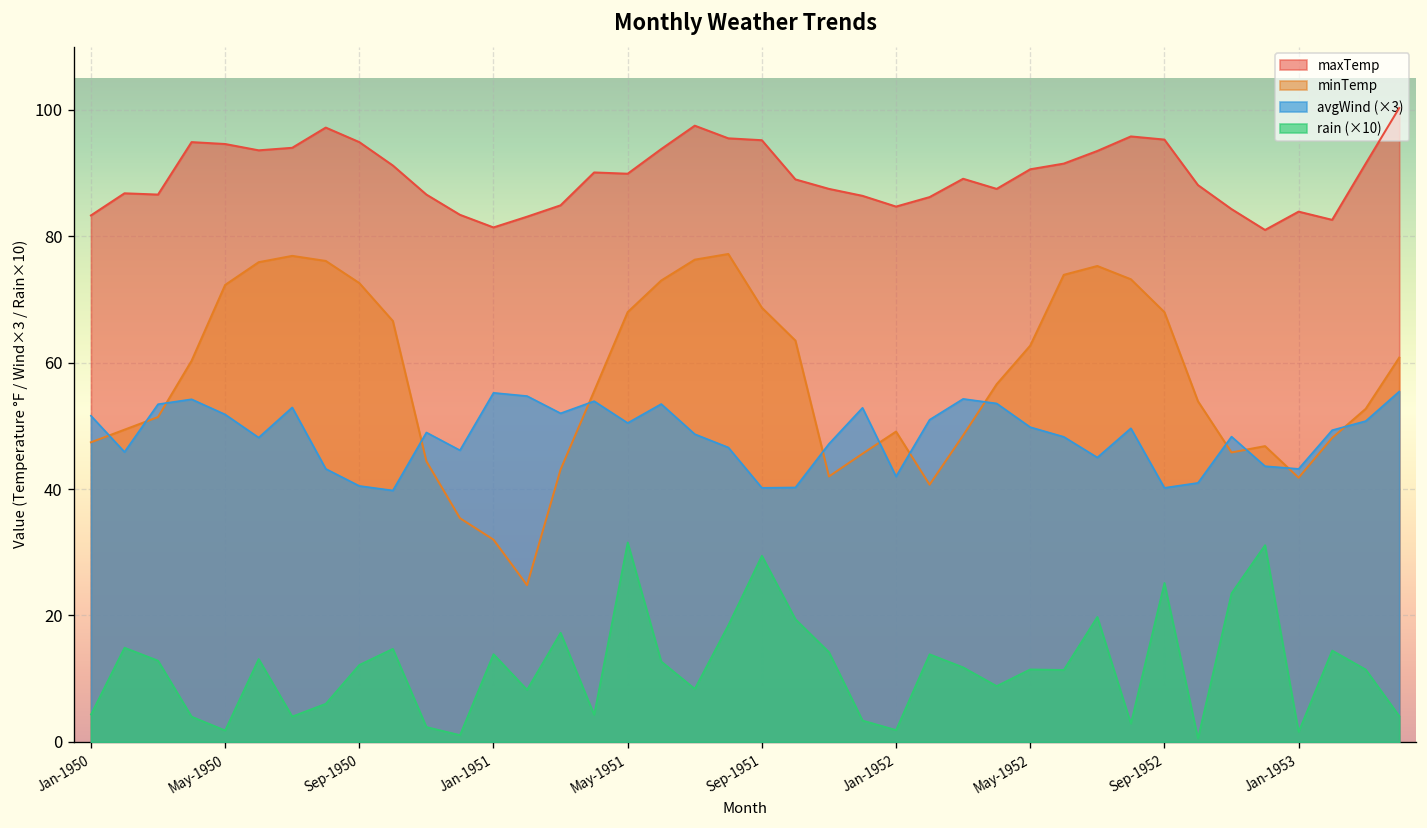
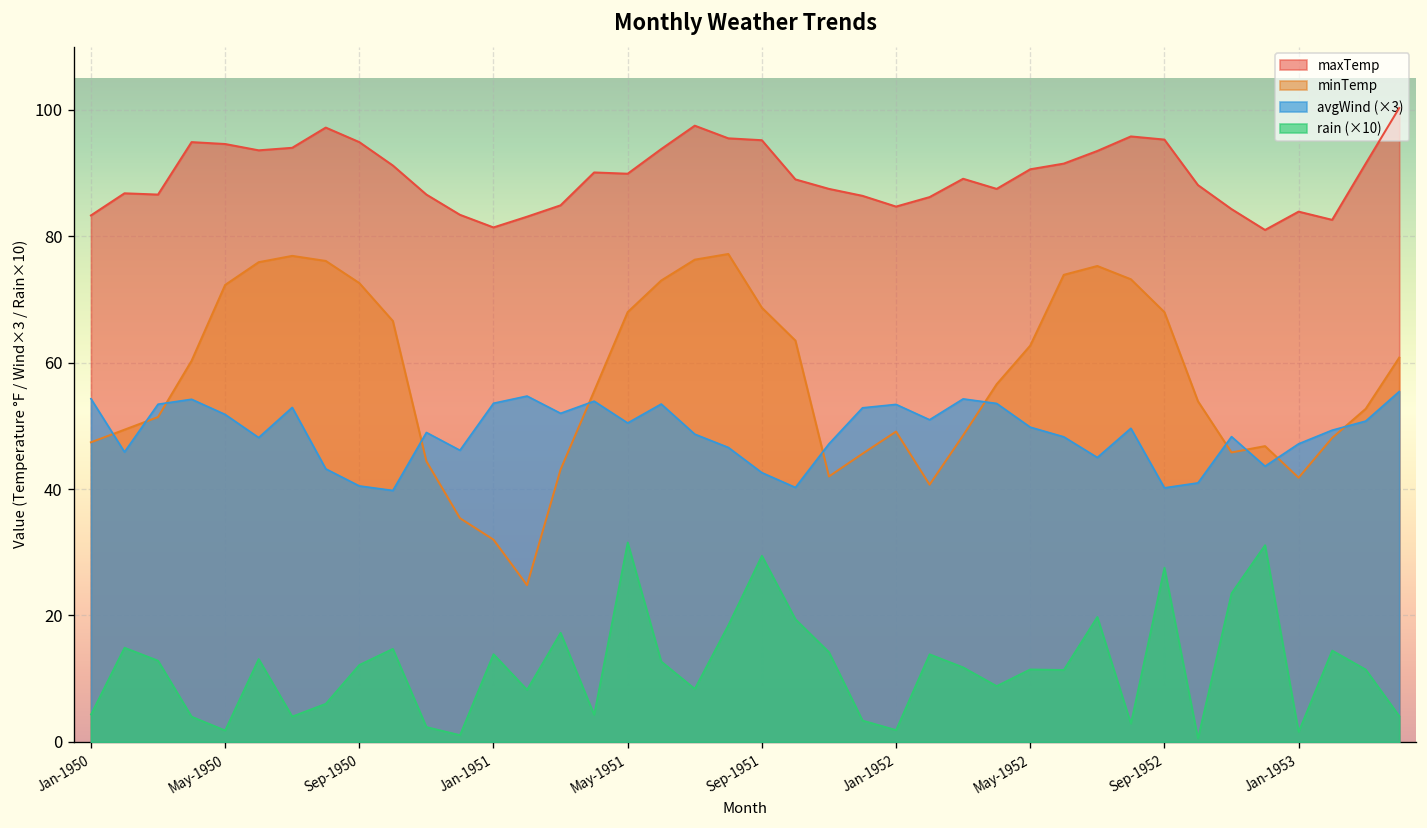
avgWind (×3), Jan-1950: 52 -> 54
avgWind (×3), Jan-1951: 55 -> 54
avgWind (×3), Sep-1951: 40 -> 43
avgWind (×3), Jan-1952: 42 -> 53
rain (×10), Sep-1952: 25 -> 28
avgWind (×3), Jan-1953: 43 -> 47
